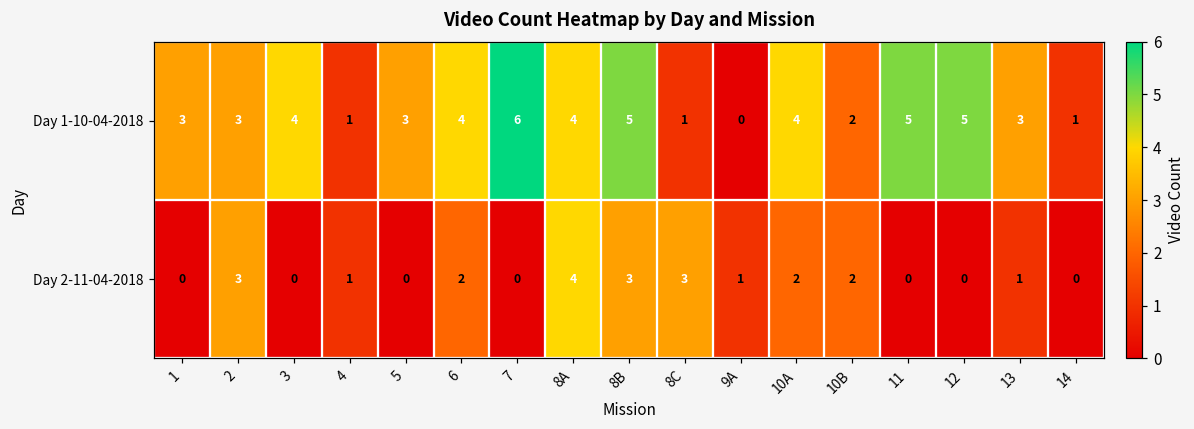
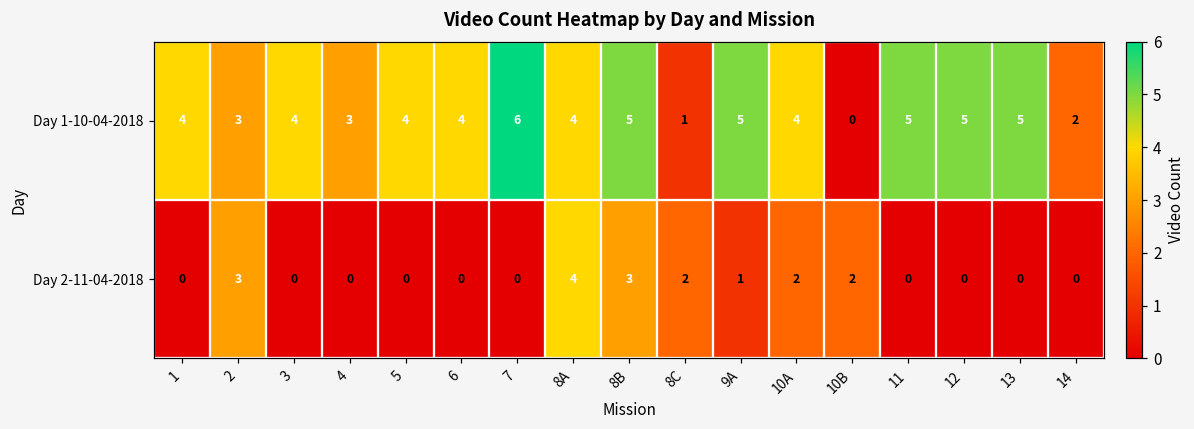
Day 1-10-04-2018, 1: 3 -> 4
Day 1-10-04-2018, 4: 1 -> 3
Day 1-10-04-2018, 5: 3 -> 4
Day 1-10-04-2018, 9A: 0 -> 5
Day 1-10-04-2018, 10B: 2 -> 0
Day 1-10-04-2018, 13: 3 -> 5
Day 1-10-04-2018, 14: 1 -> 2
Day 2-11-04-2018, 4: 1 -> 0
Day 2-11-04-2018, 6: 2 -> 0
Day 2-11-04-2018, 8C: 3 -> 2
Day 2-11-04-2018, 13: 1 -> 0
